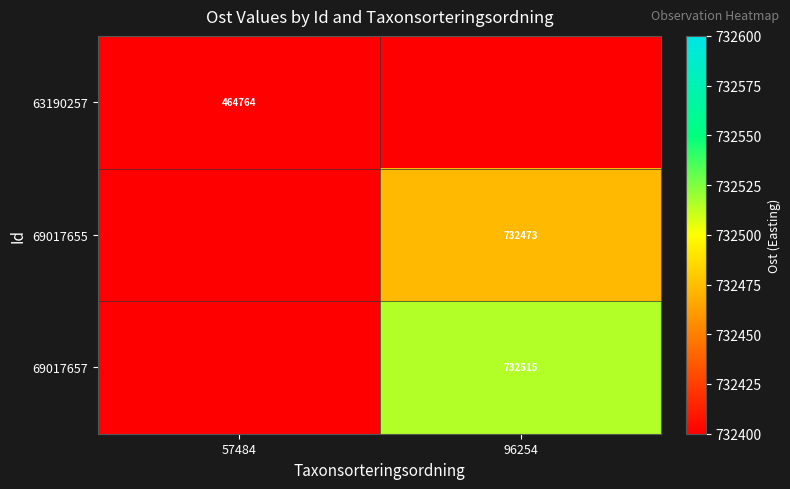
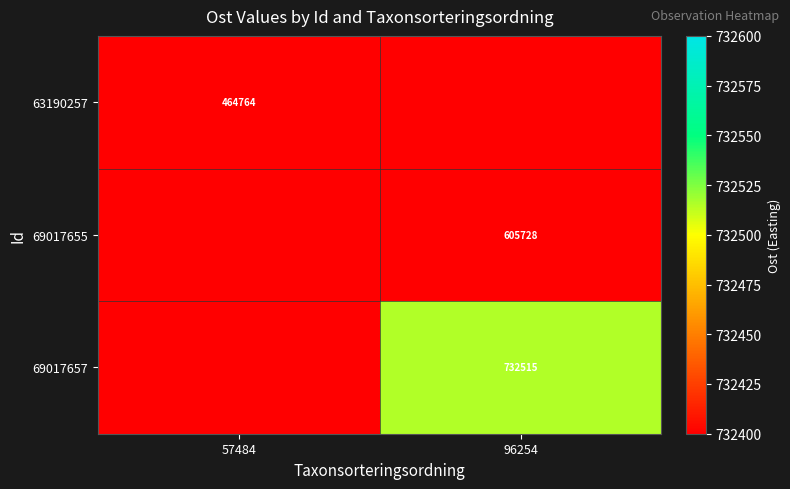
69017655, 96254: 732473 -> 605728
